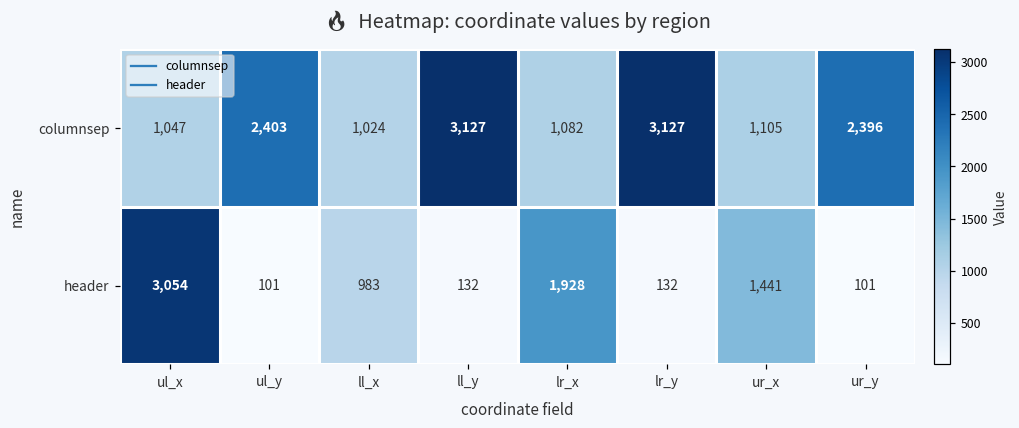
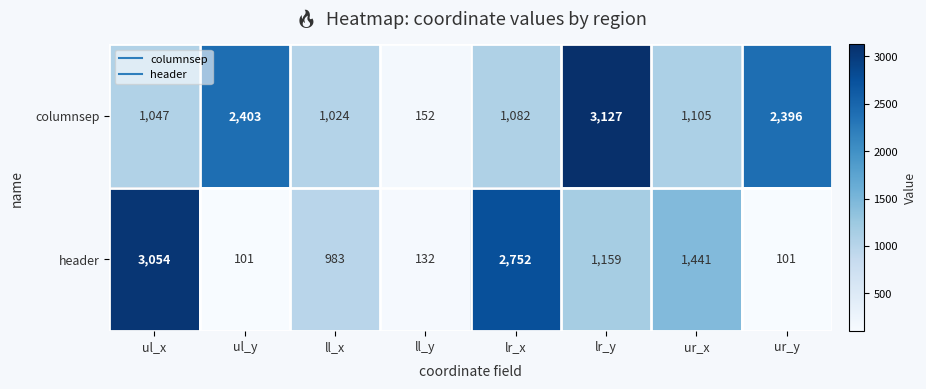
columnsep, ll_y: 3,127 -> 152
header, lr_x: 1,928 -> 2,752
header, lr_y: 132 -> 1,159
